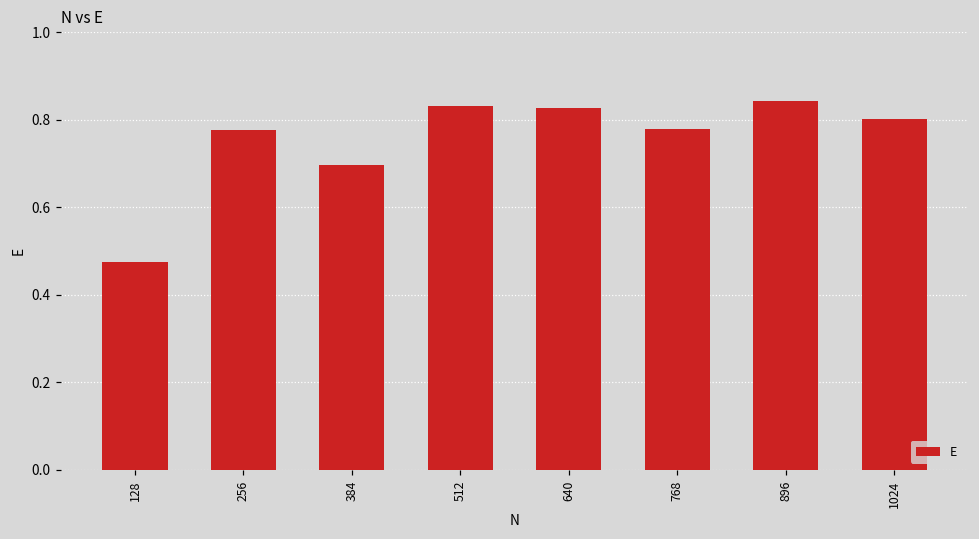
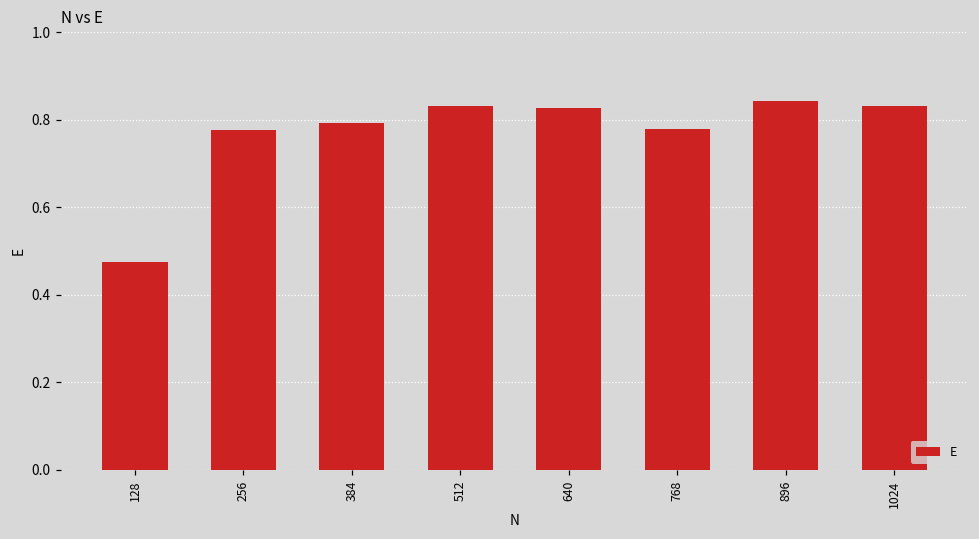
384: 0.70 -> 0.79
1024: 0.80 -> 0.83
